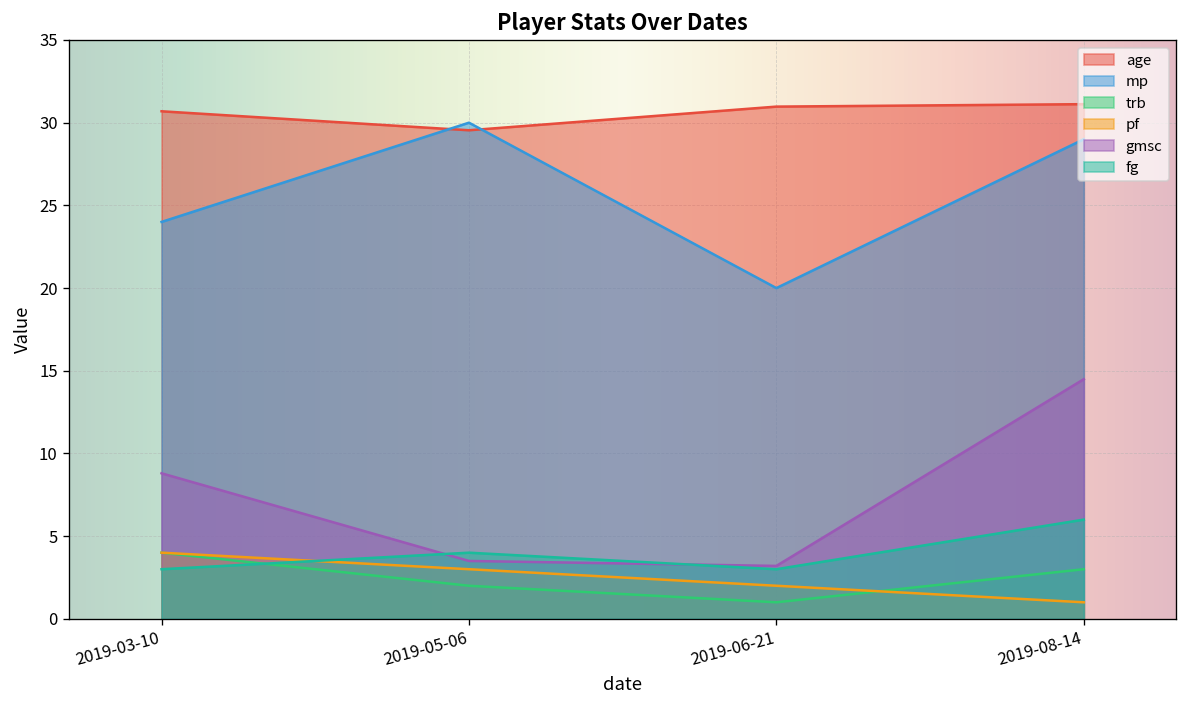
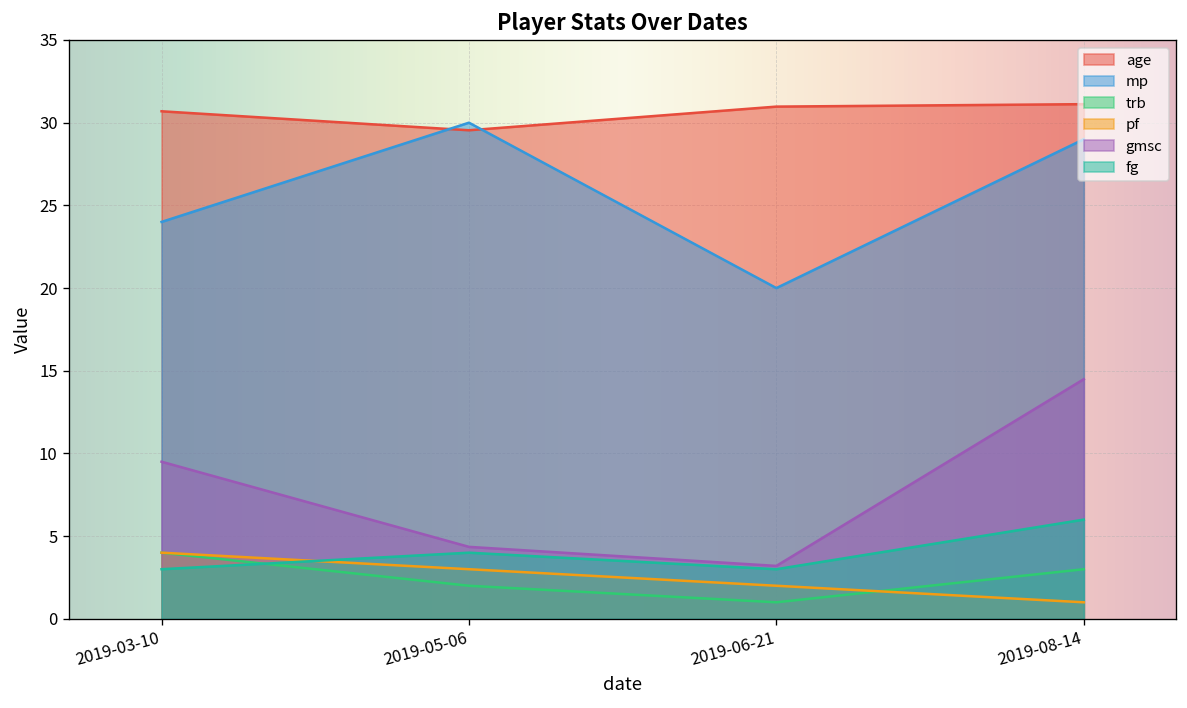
gmsc, 2019-03-10: 8.8 -> 9.5
gmsc, 2019-05-06: 3.5 -> 4.4
